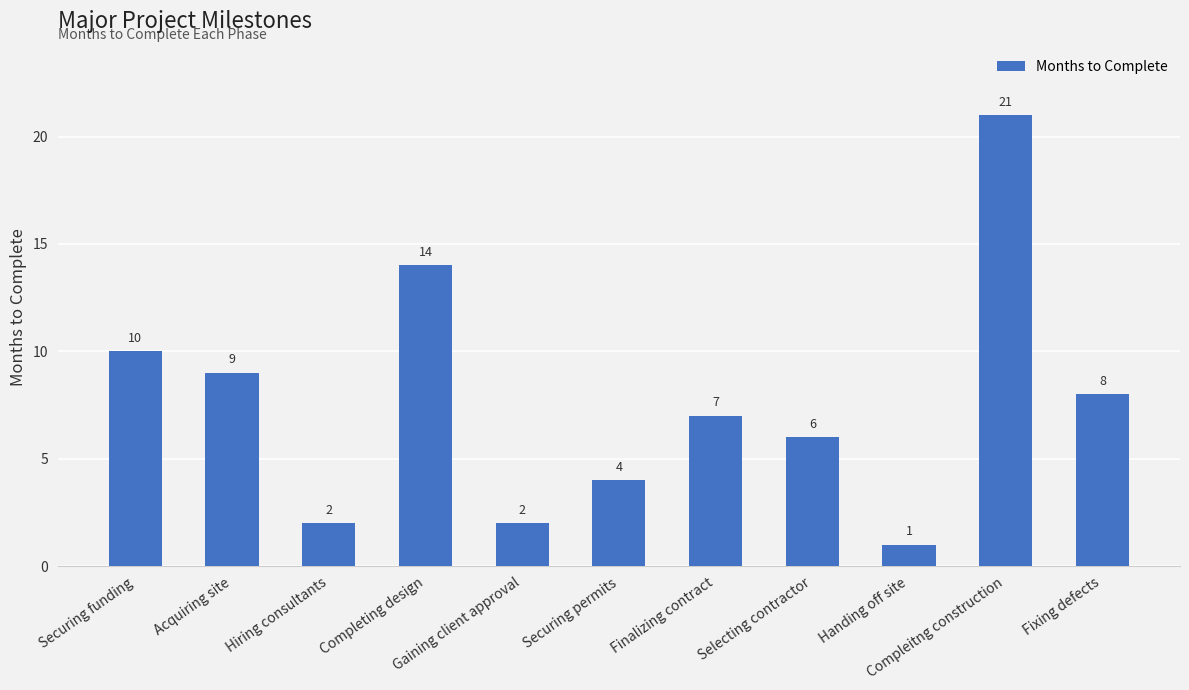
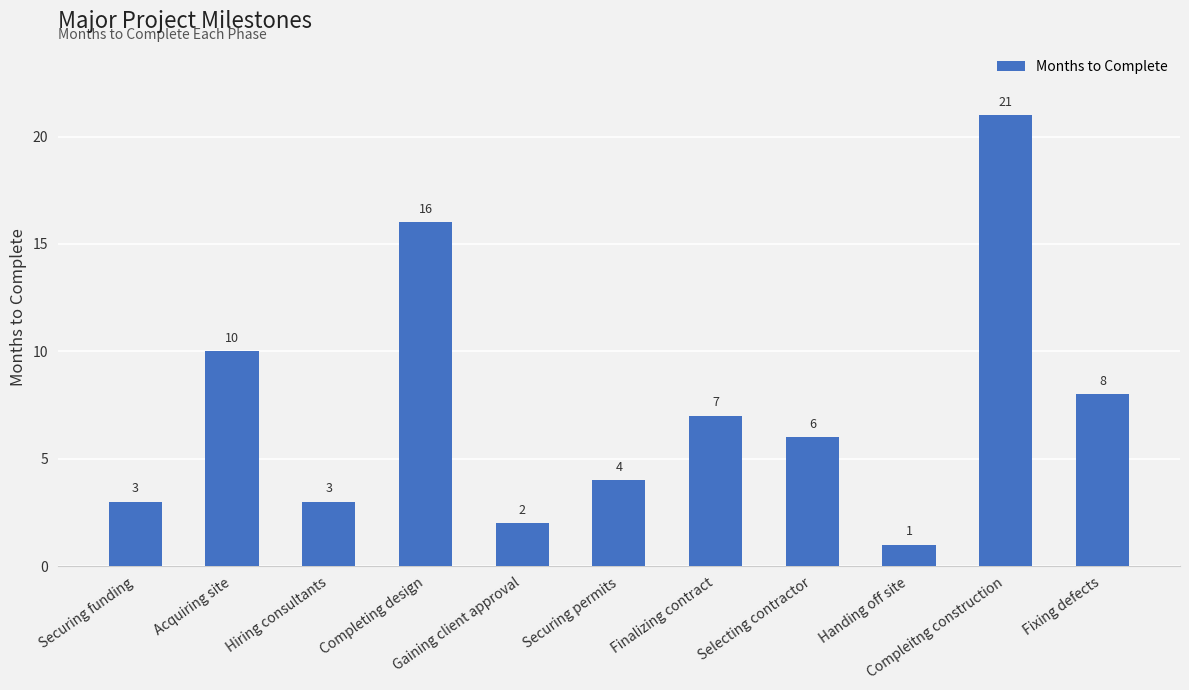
Securing funding: 10 -> 3
Acquiring site: 9 -> 10
Hiring consultants: 2 -> 3
Completing design: 14 -> 16
